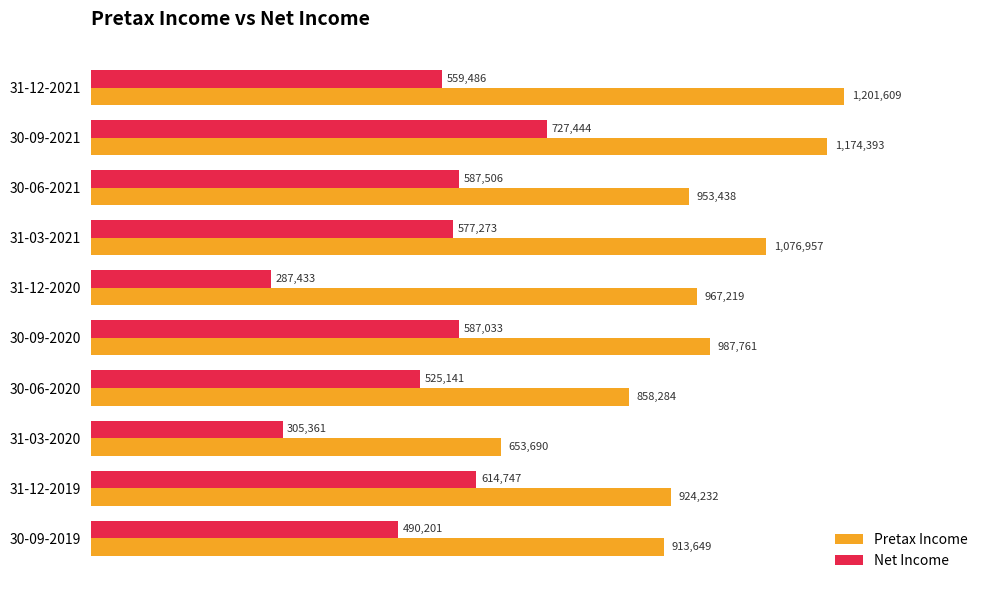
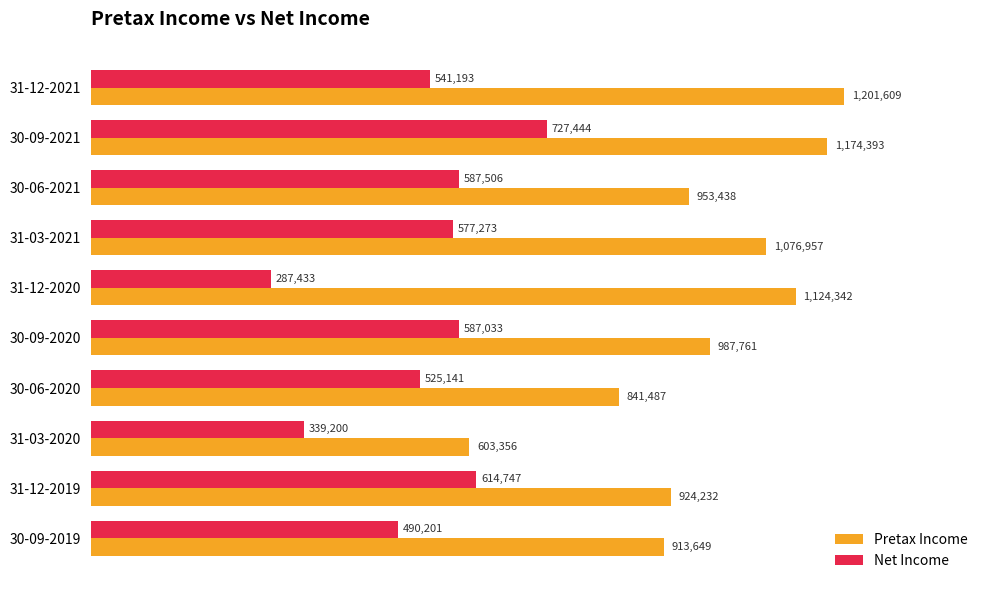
Net Income, 31-12-2021: 559,486 -> 541,193
Pretax Income, 31-12-2020: 967,219 -> 1,124,342
Pretax Income, 30-06-2020: 858,284 -> 841,487
Net Income, 31-03-2020: 305,361 -> 339,200
Pretax Income, 31-03-2020: 653,690 -> 603,356
